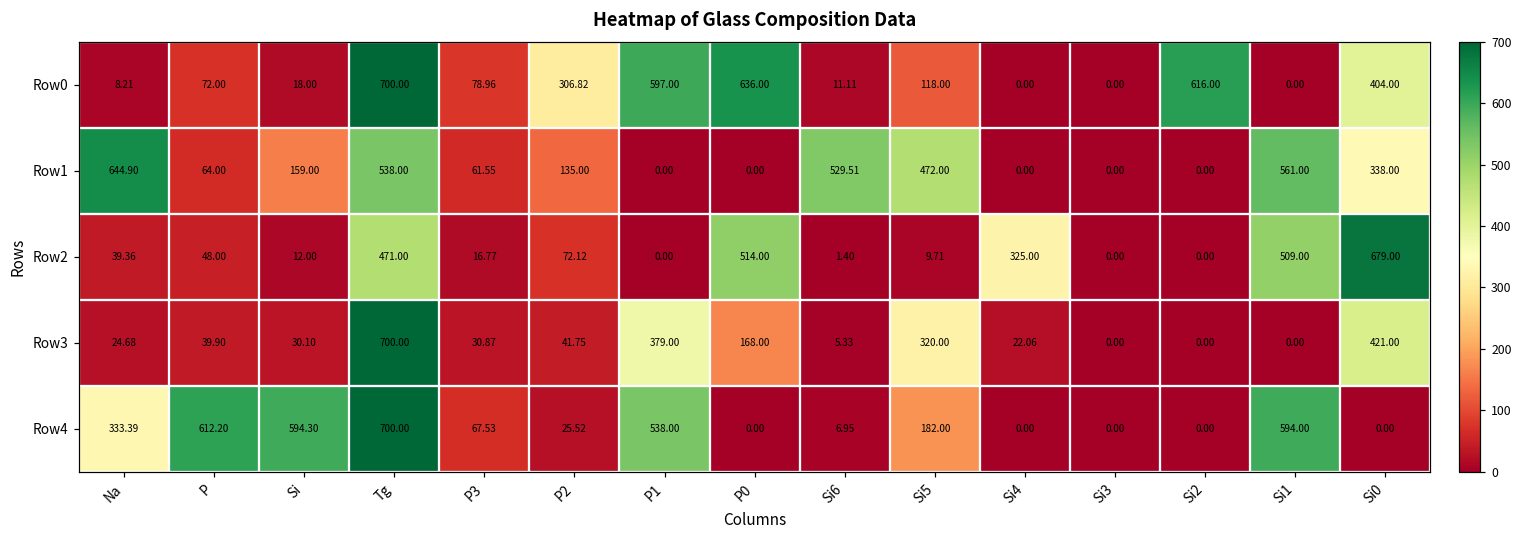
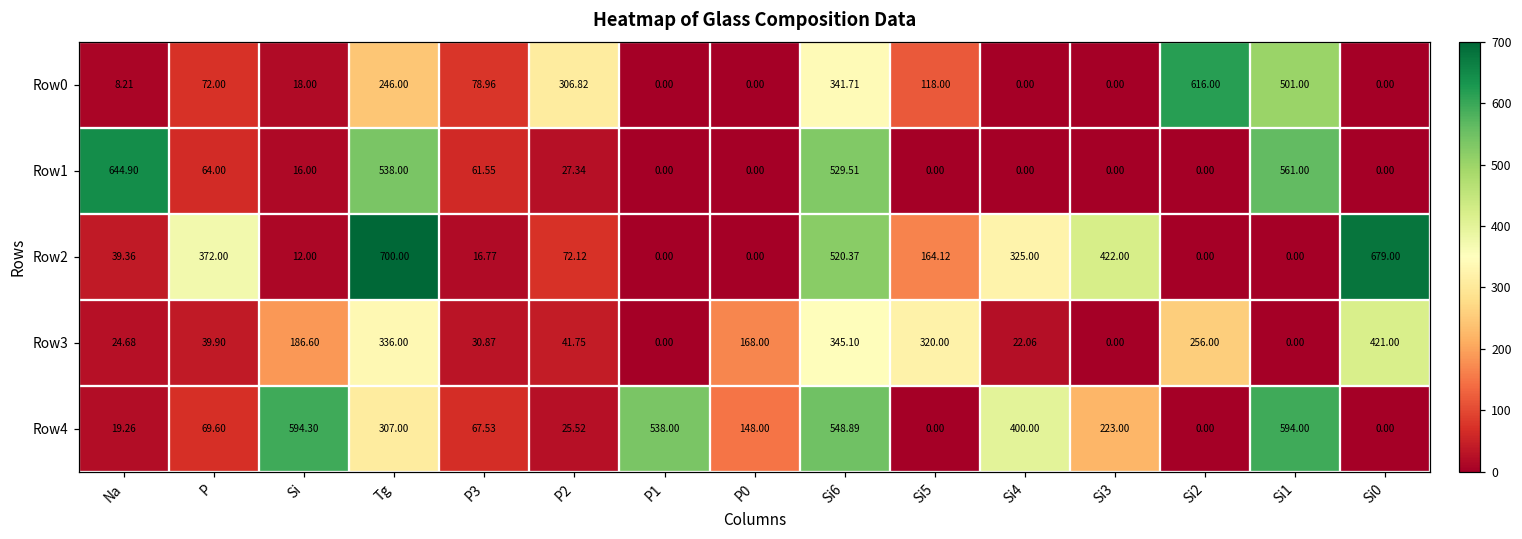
Row0, Tg: 700.00 -> 246.00
Row0, P1: 597.00 -> 0.00
Row0, P0: 636.00 -> 0.00
Row0, Si6: 11.11 -> 341.71
Row0, Si1: 0.00 -> 501.00
Row0, Si0: 404.00 -> 0.00
Row1, Si: 159.00 -> 16.00
Row1, P2: 135.00 -> 27.34
Row1, Si5: 472.00 -> 0.00
Row1, Si0: 338.00 -> 0.00
Row2, P: 48.00 -> 372.00
Row2, Tg: 471.00 -> 700.00
Row2, P0: 514.00 -> 0.00
Row2, Si6: 1.40 -> 520.37
Row2, Si5: 9.71 -> 164.12
Row2, Si3: 0.00 -> 422.00
Row2, Si1: 509.00 -> 0.00
Row3, Si: 30.10 -> 186.60
Row3, Tg: 700.00 -> 336.00
Row3, P1: 379.00 -> 0.00
Row3, Si6: 5.33 -> 345.10
Row3, Si2: 0.00 -> 256.00
Row4, Na: 333.39 -> 19.26
Row4, P: 612.20 -> 69.60
Row4, Tg: 700.00 -> 307.00
Row4, P0: 0.00 -> 148.00
Row4, Si6: 6.95 -> 548.89
Row4, Si5: 182.00 -> 0.00
Row4, Si4: 0.00 -> 400.00
Row4, Si3: 0.00 -> 223.00
